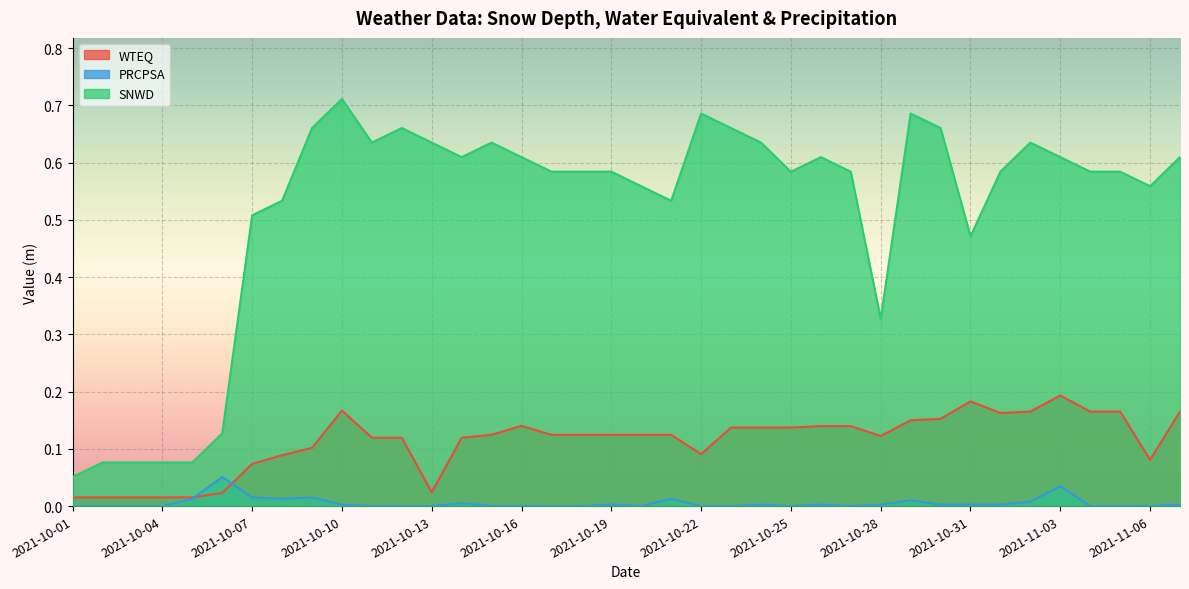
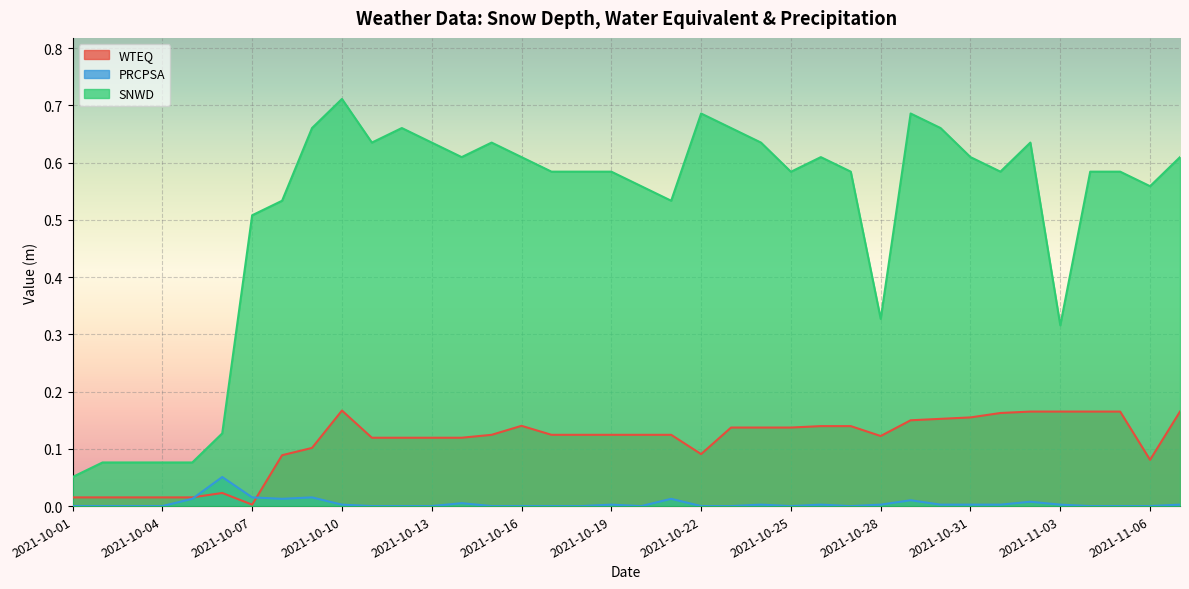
WTEQ, 2021-10-07: 0.07 -> 0.00
WTEQ, 2021-10-13: 0.02 -> 0.12
WTEQ, 2021-10-31: 0.18 -> 0.15
SNWD, 2021-10-31: 0.47 -> 0.61
WTEQ, 2021-11-03: 0.19 -> 0.17
PRCPSA, 2021-11-03: 0.03 -> 0.00
SNWD, 2021-11-03: 0.61 -> 0.32
